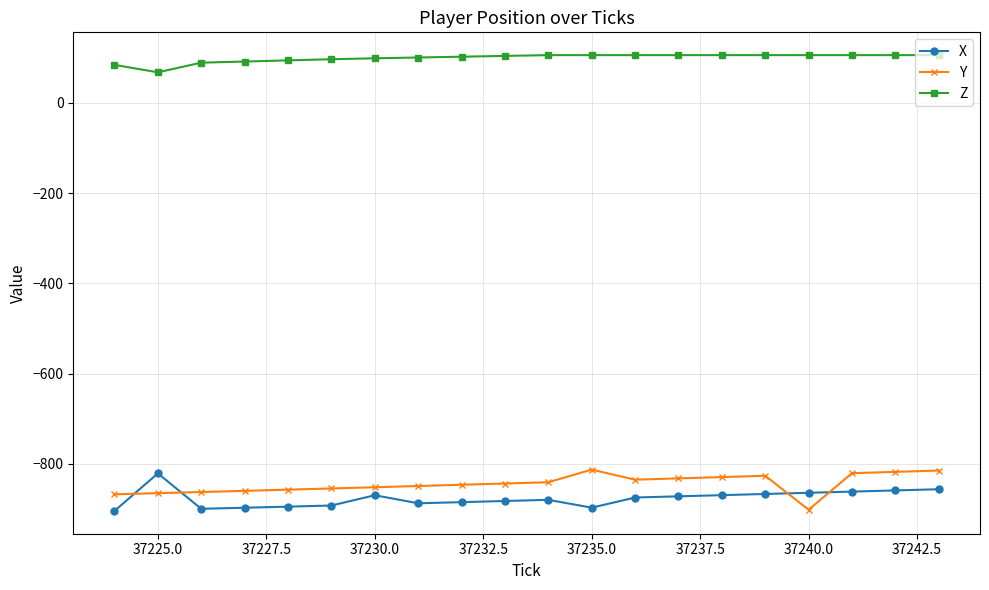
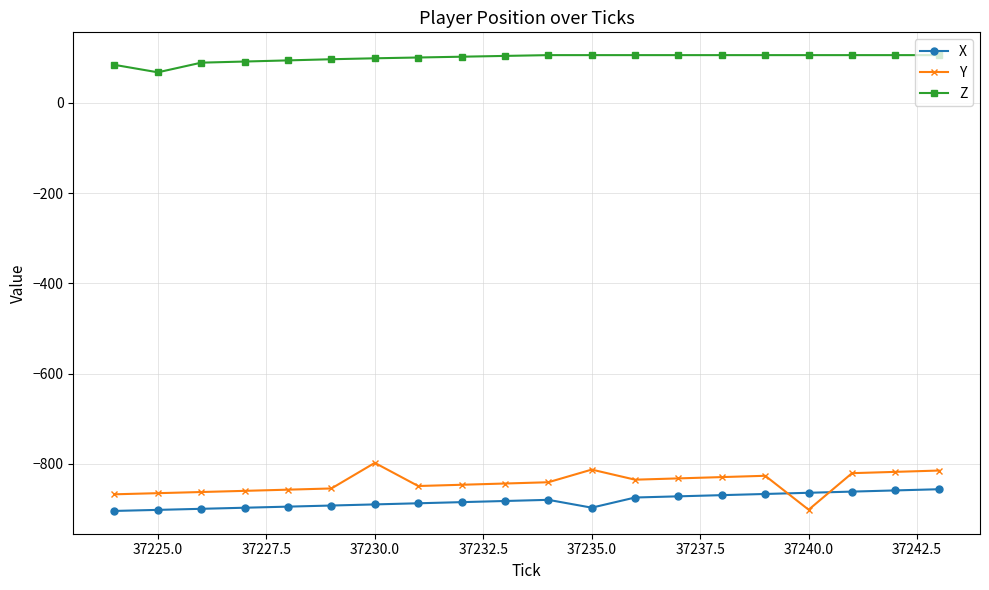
X, 37225.0: -820 -> -900
X, 37230.0: -870 -> -890
Y, 37230.0: -850 -> -800
